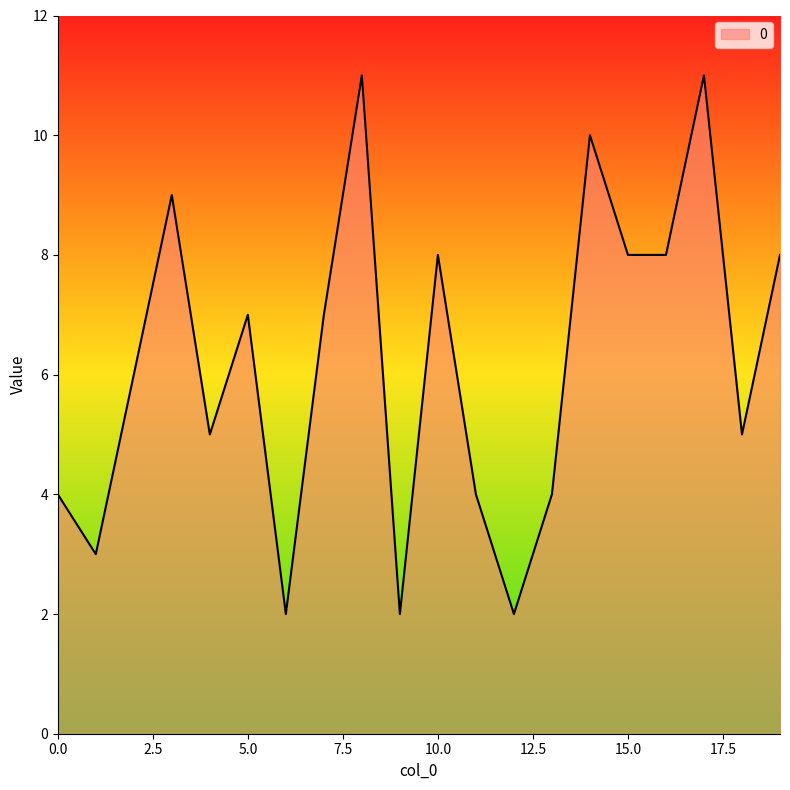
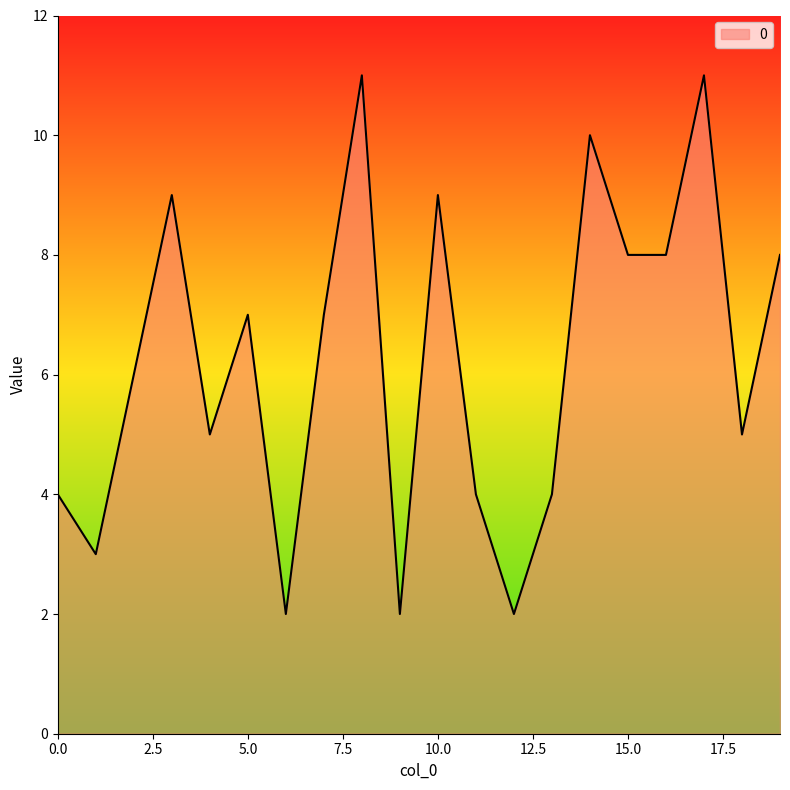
10.0: 8 -> 9
